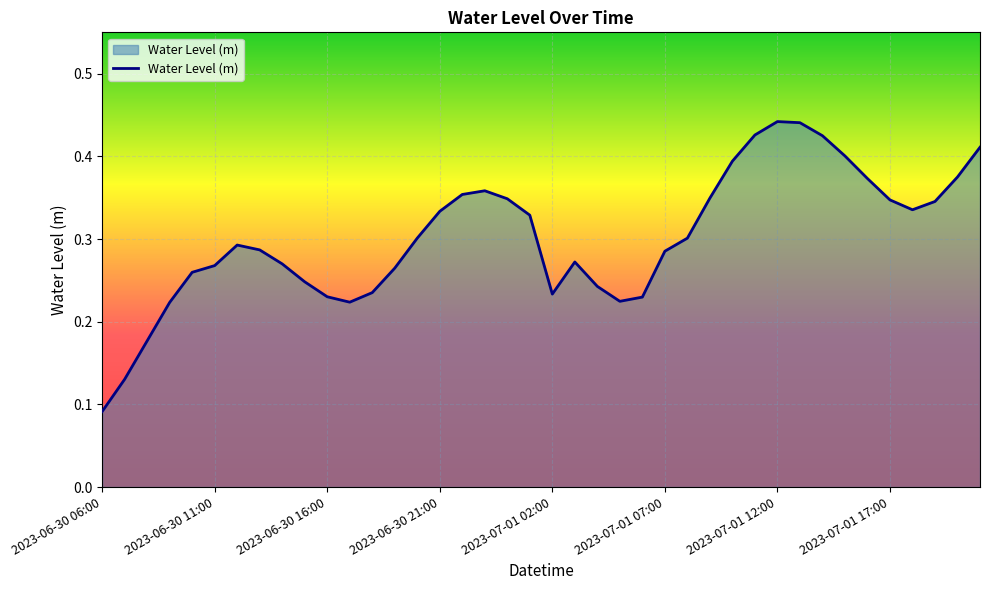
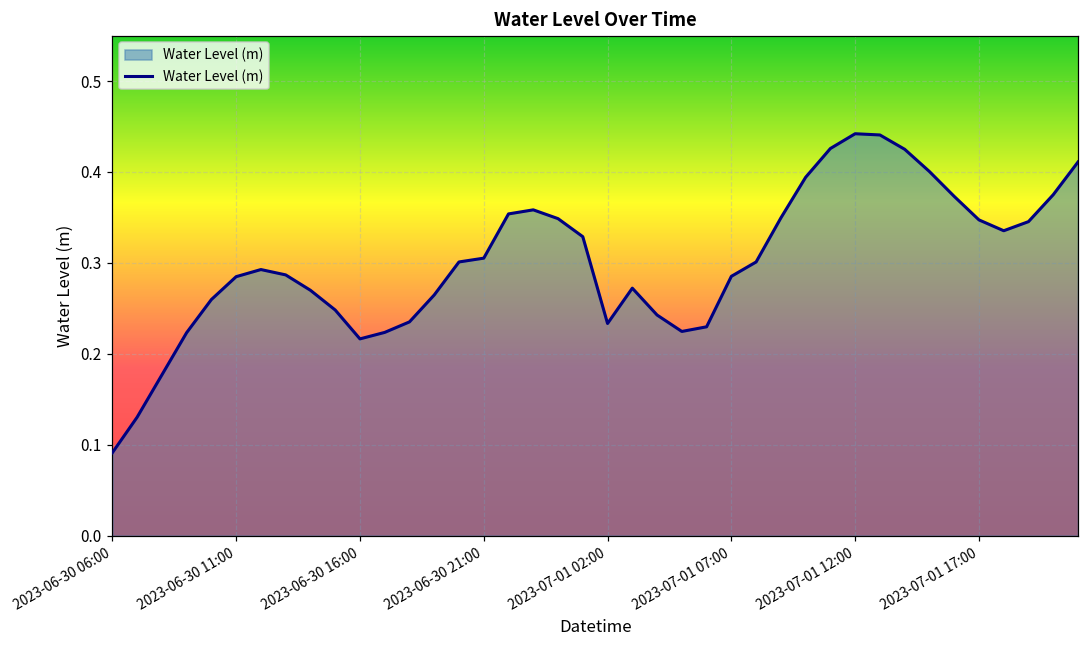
2023-06-30 11:00: 0.27 -> 0.28
2023-06-30 16:00: 0.23 -> 0.22
2023-06-30 21:00: 0.33 -> 0.31
